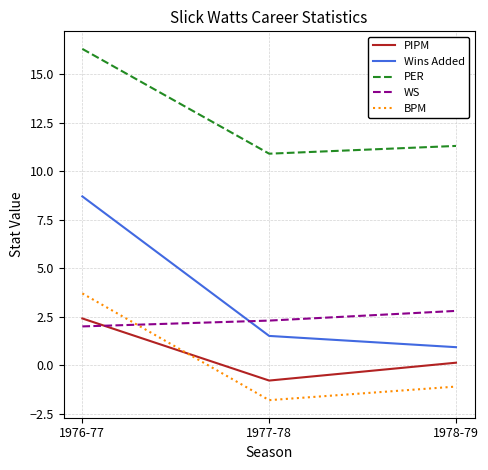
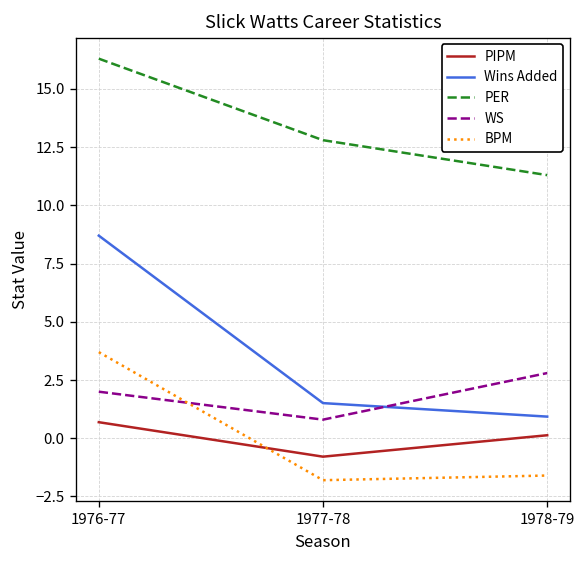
PIPM, 1976-77: 2.4 -> 0.7
PER, 1977-78: 10.9 -> 12.8
WS, 1977-78: 2.3 -> 0.8
BPM, 1978-79: -1.1 -> -1.6
